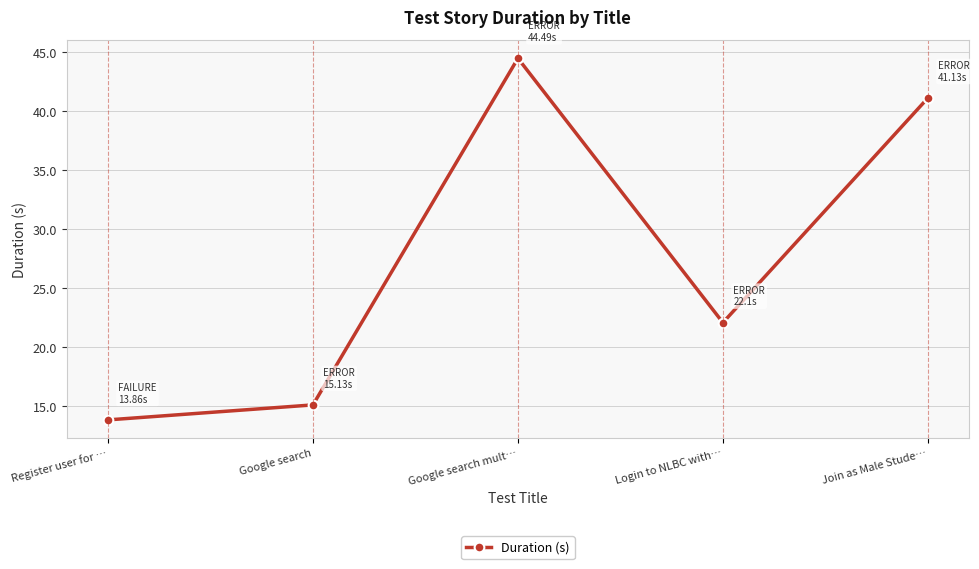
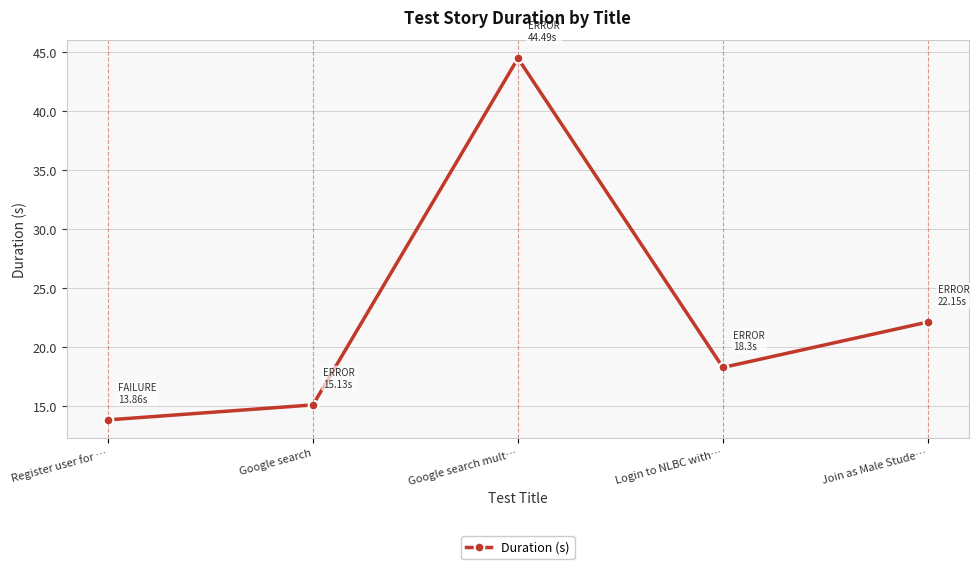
Login to NLBC with…: 22.1s -> 18.3s
Join as Male Stude…: 41.13s -> 22.15s
